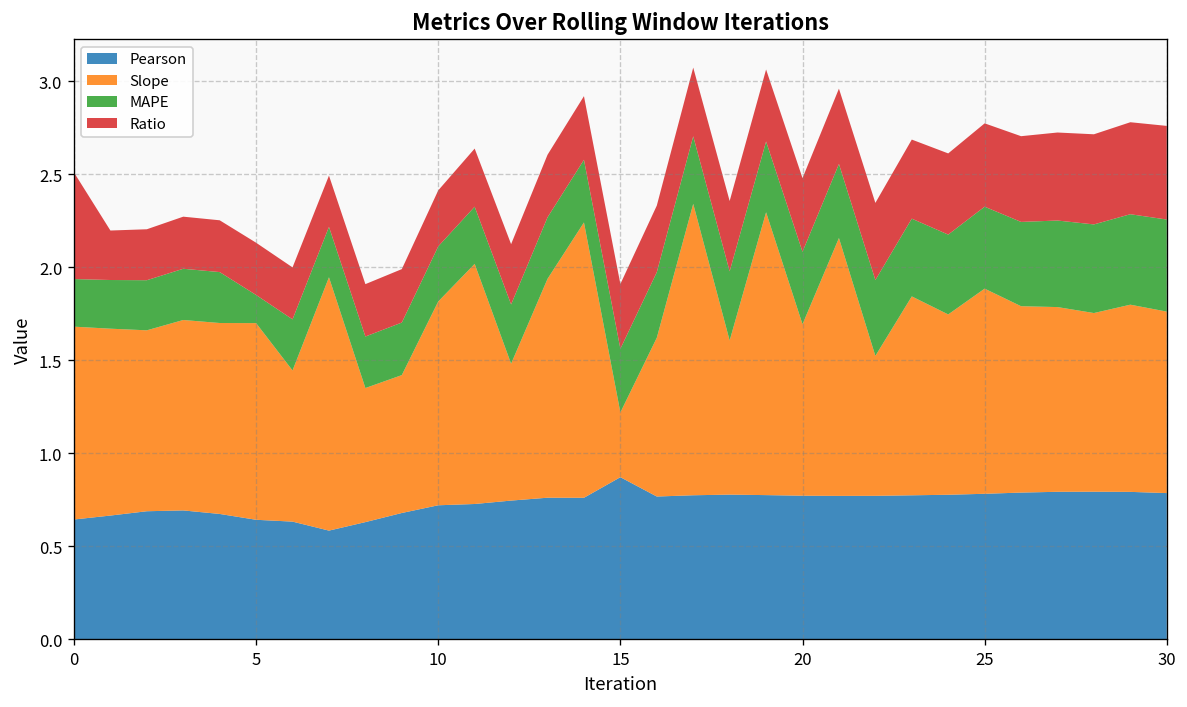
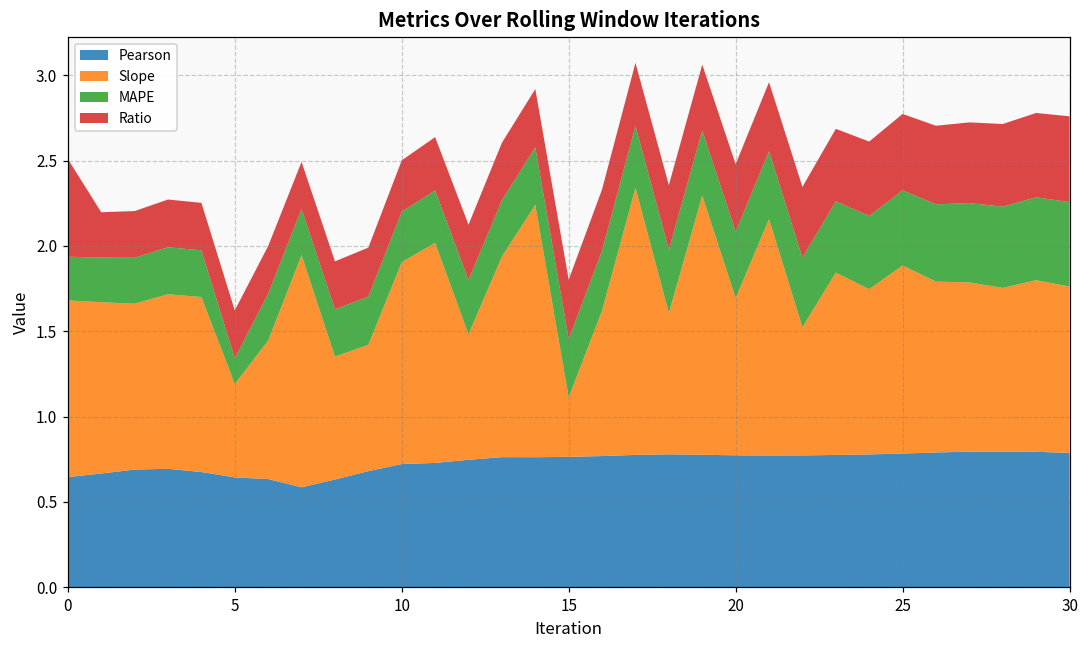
Slope, 5: 1.06 -> 0.55
Slope, 10: 1.10 -> 1.18
Pearson, 15: 0.87 -> 0.76
